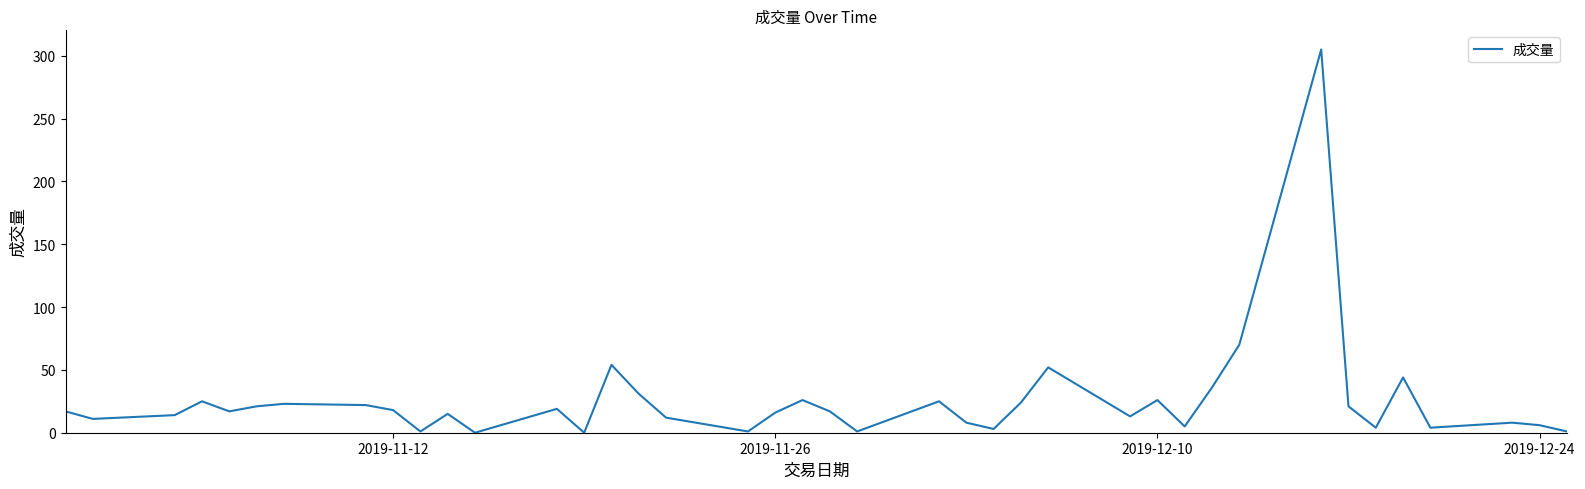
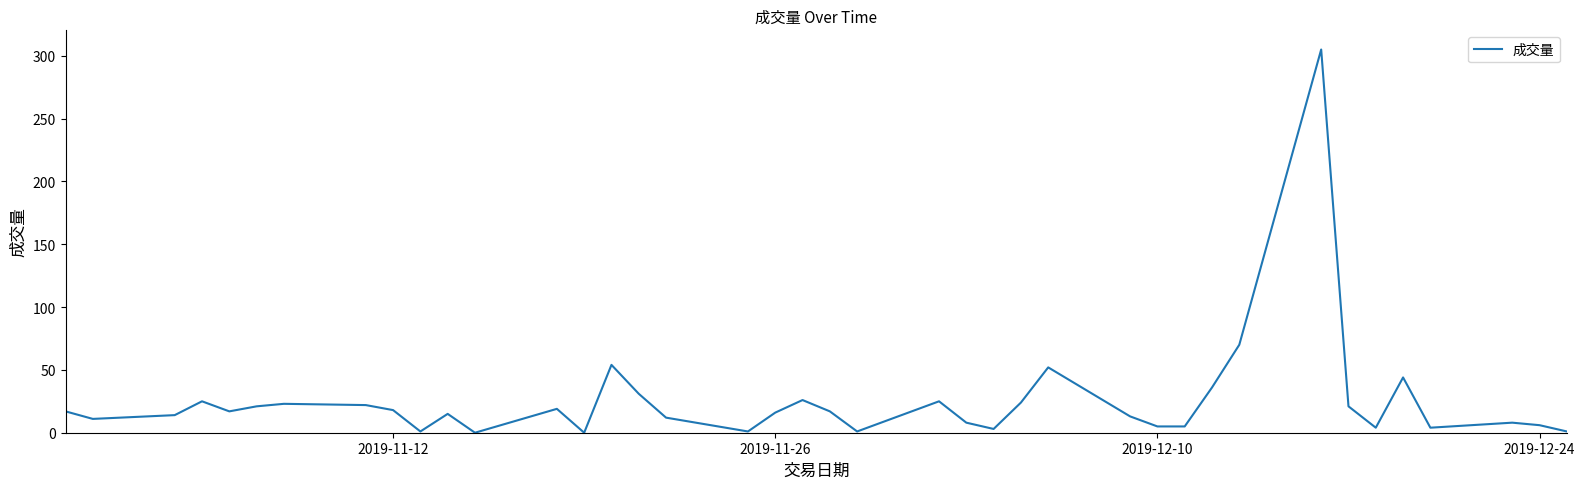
2019-12-10: 26 -> 5
